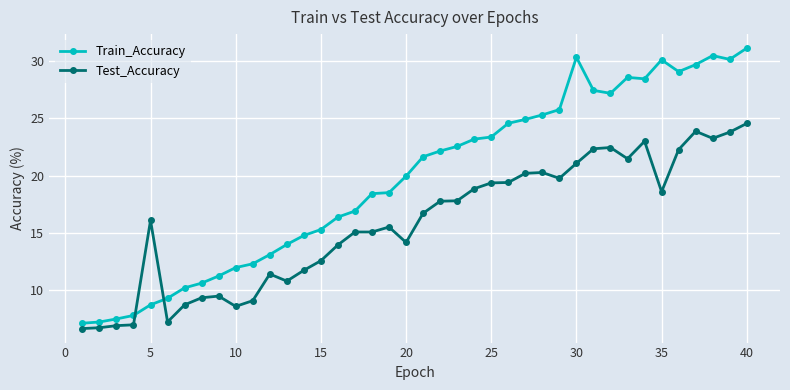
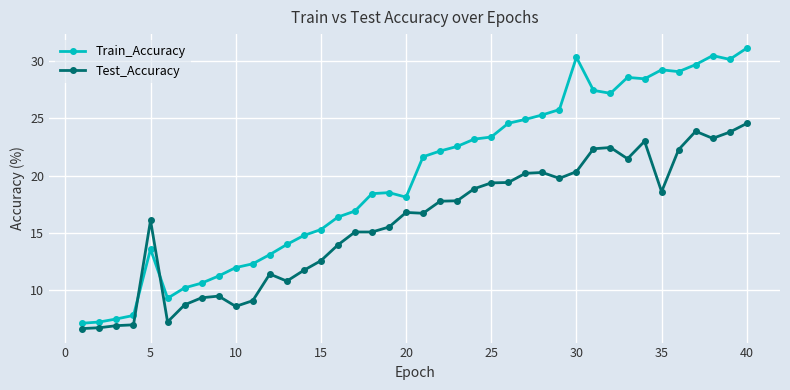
Train_Accuracy, 5: 8.7 -> 13.6
Train_Accuracy, 20: 20.0 -> 18.1
Test_Accuracy, 20: 14.2 -> 16.8
Test_Accuracy, 30: 21.1 -> 20.3
Train_Accuracy, 35: 30.1 -> 29.2
